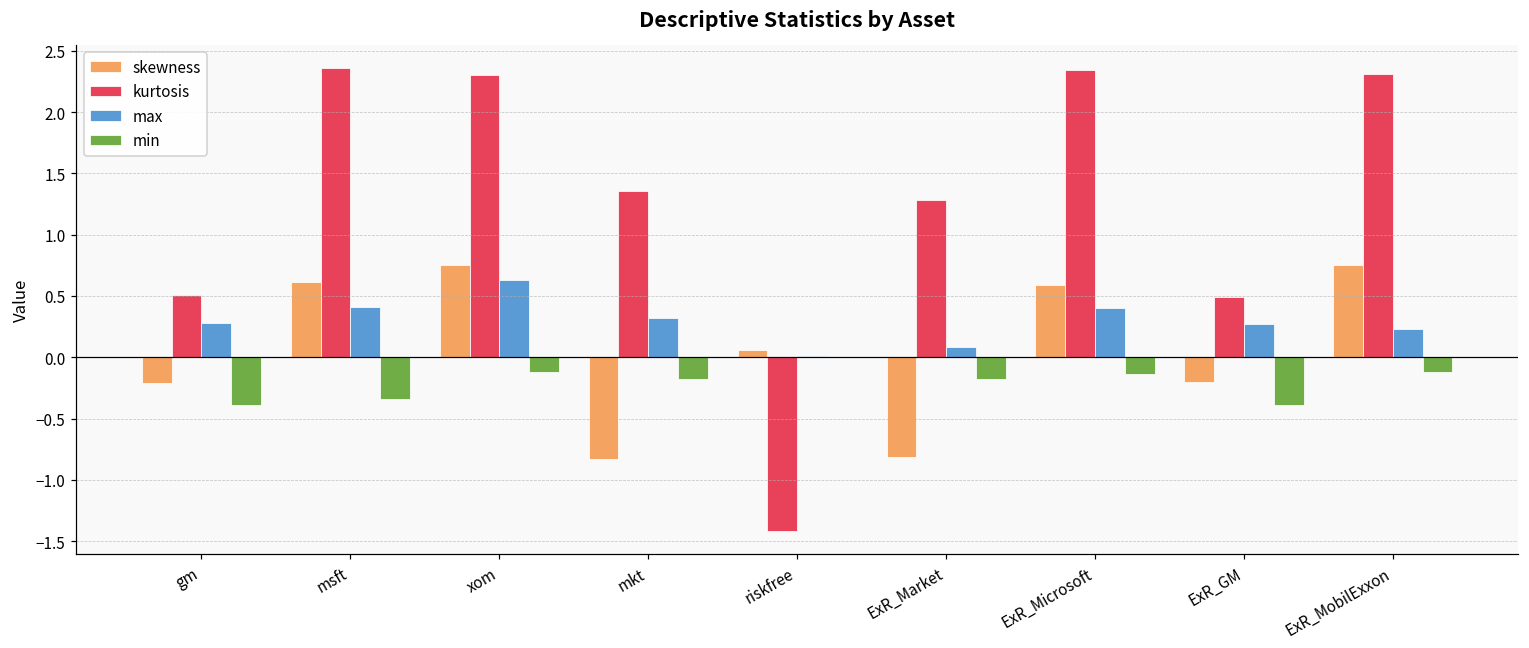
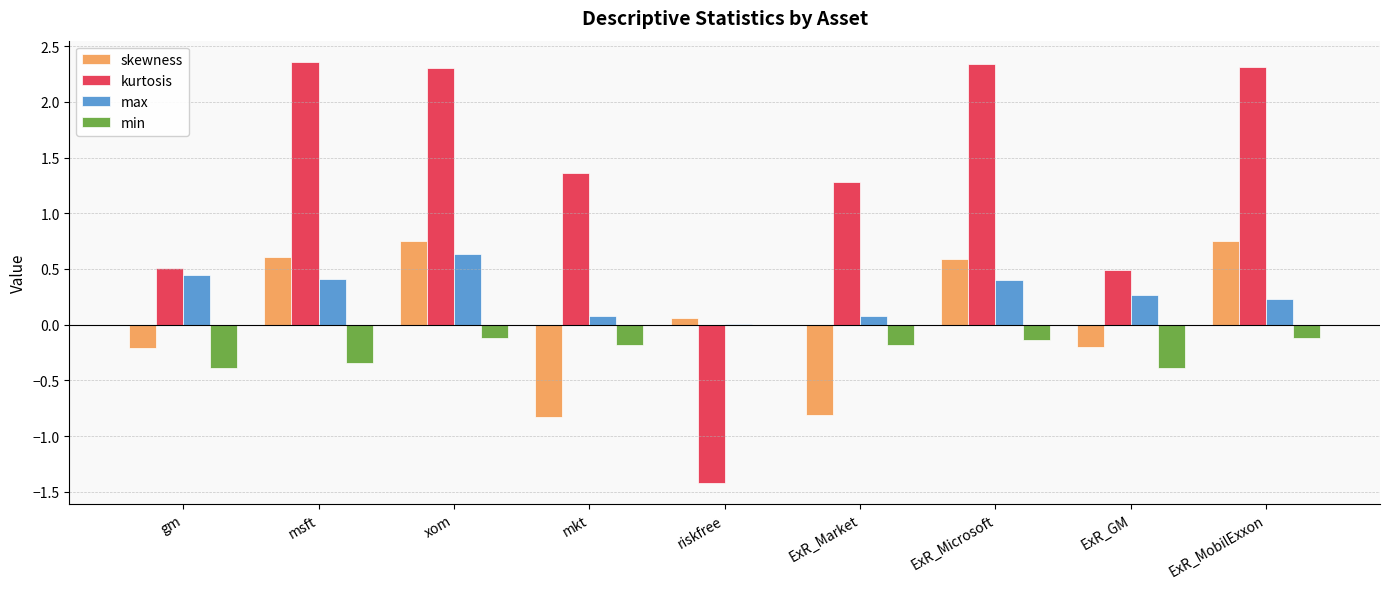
max, gm: 0.28 -> 0.45
max, mkt: 0.32 -> 0.08
